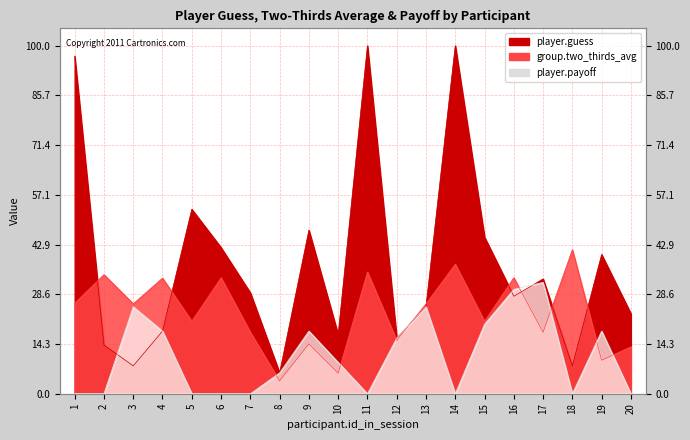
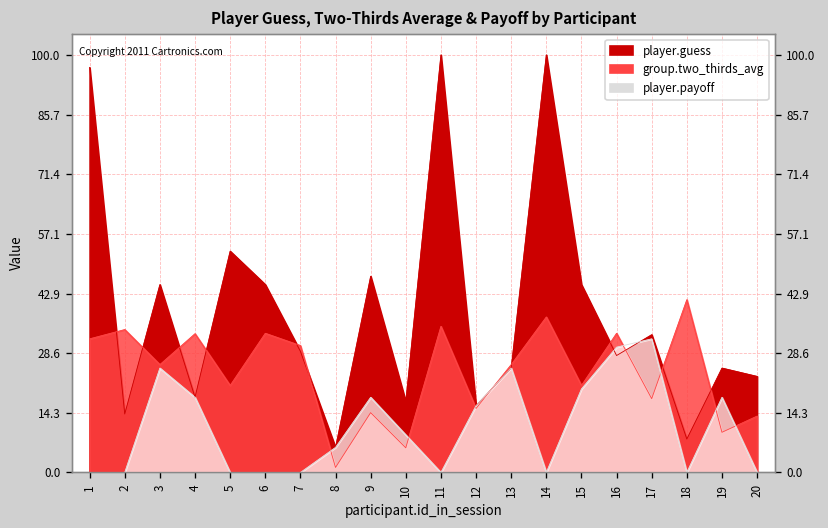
group.two_thirds_avg, 1: 26 -> 32
player.guess, 3: 8 -> 45
player.guess, 6: 42 -> 45
group.two_thirds_avg, 7: 18 -> 30
group.two_thirds_avg, 8: 4 -> 1
player.guess, 19: 40 -> 25
